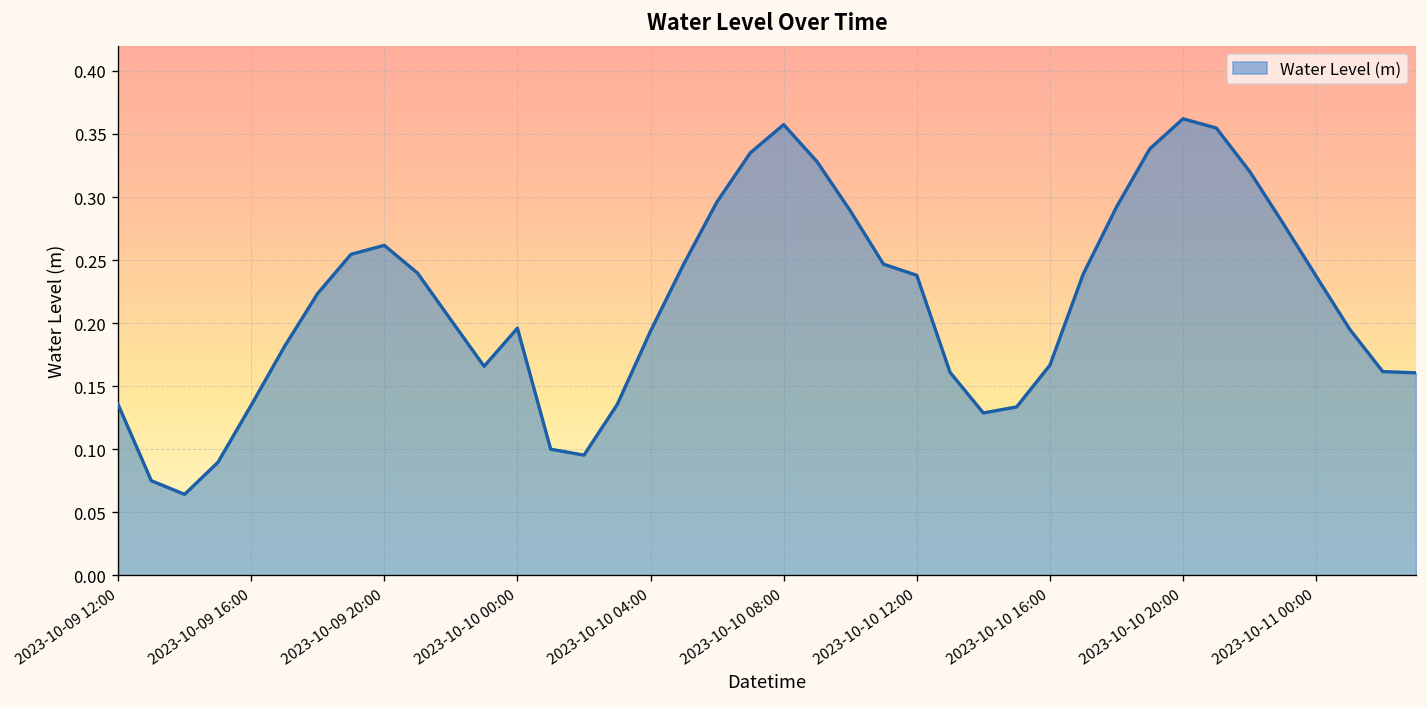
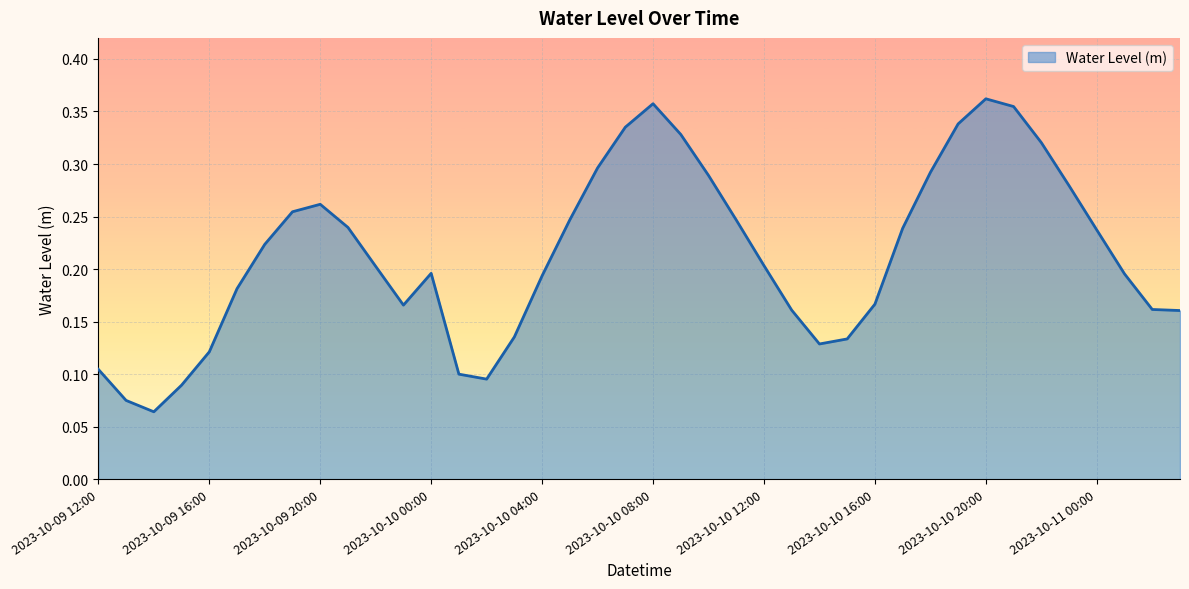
2023-10-09 12:00: 0.136 -> 0.105
2023-10-09 16:00: 0.135 -> 0.121
2023-10-10 12:00: 0.238 -> 0.203
